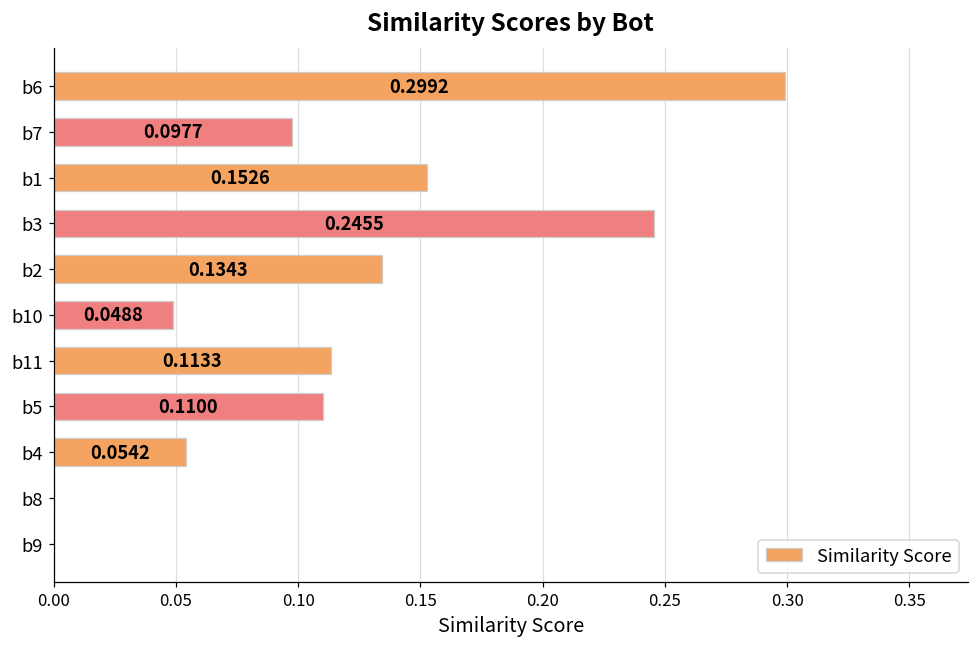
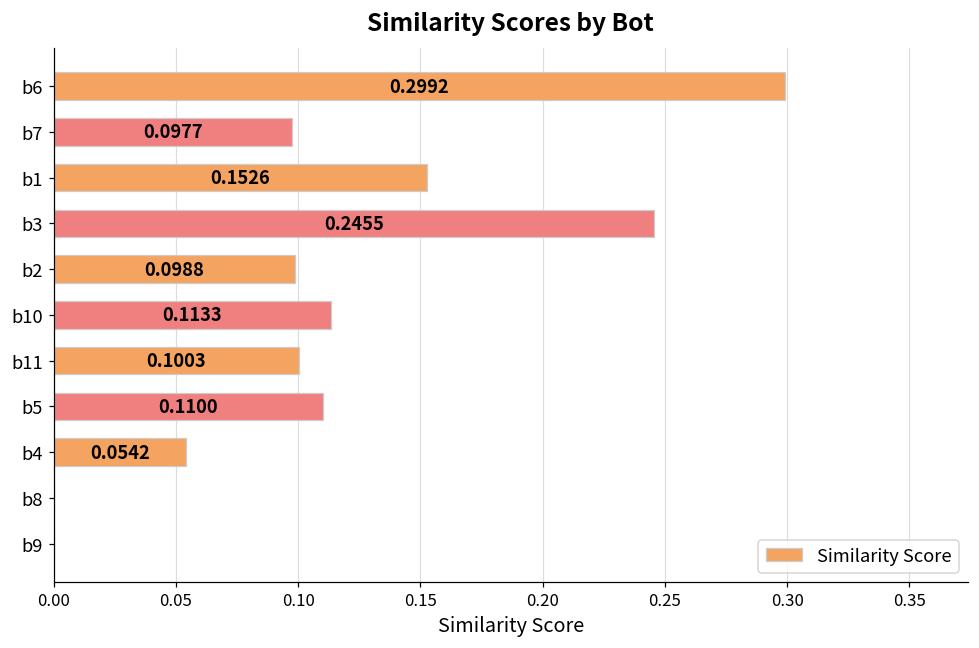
b2: 0.1343 -> 0.0988
b10: 0.0488 -> 0.1133
b11: 0.1133 -> 0.1003
